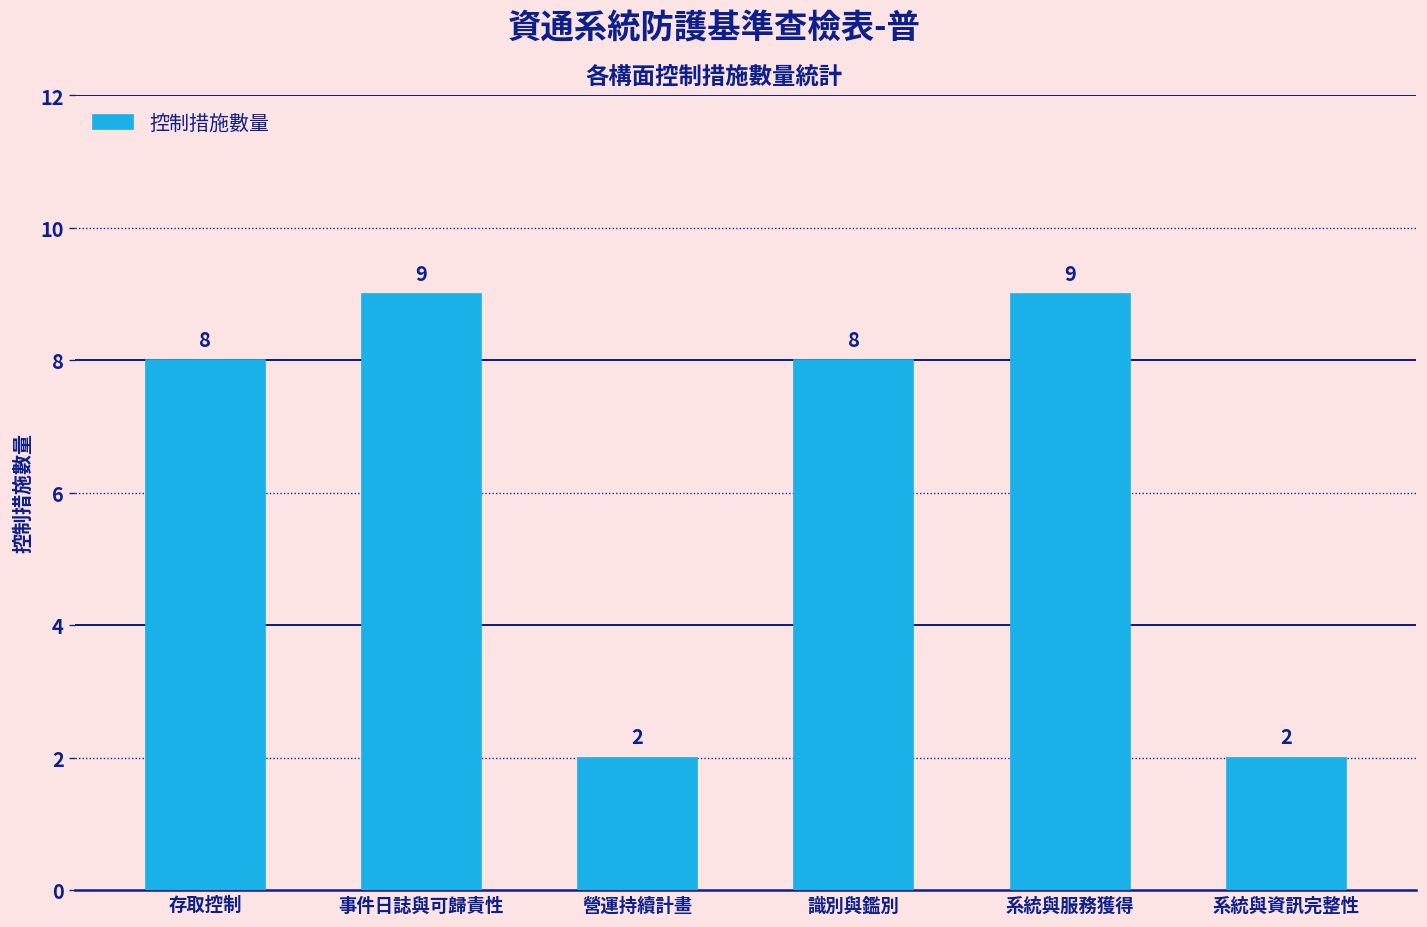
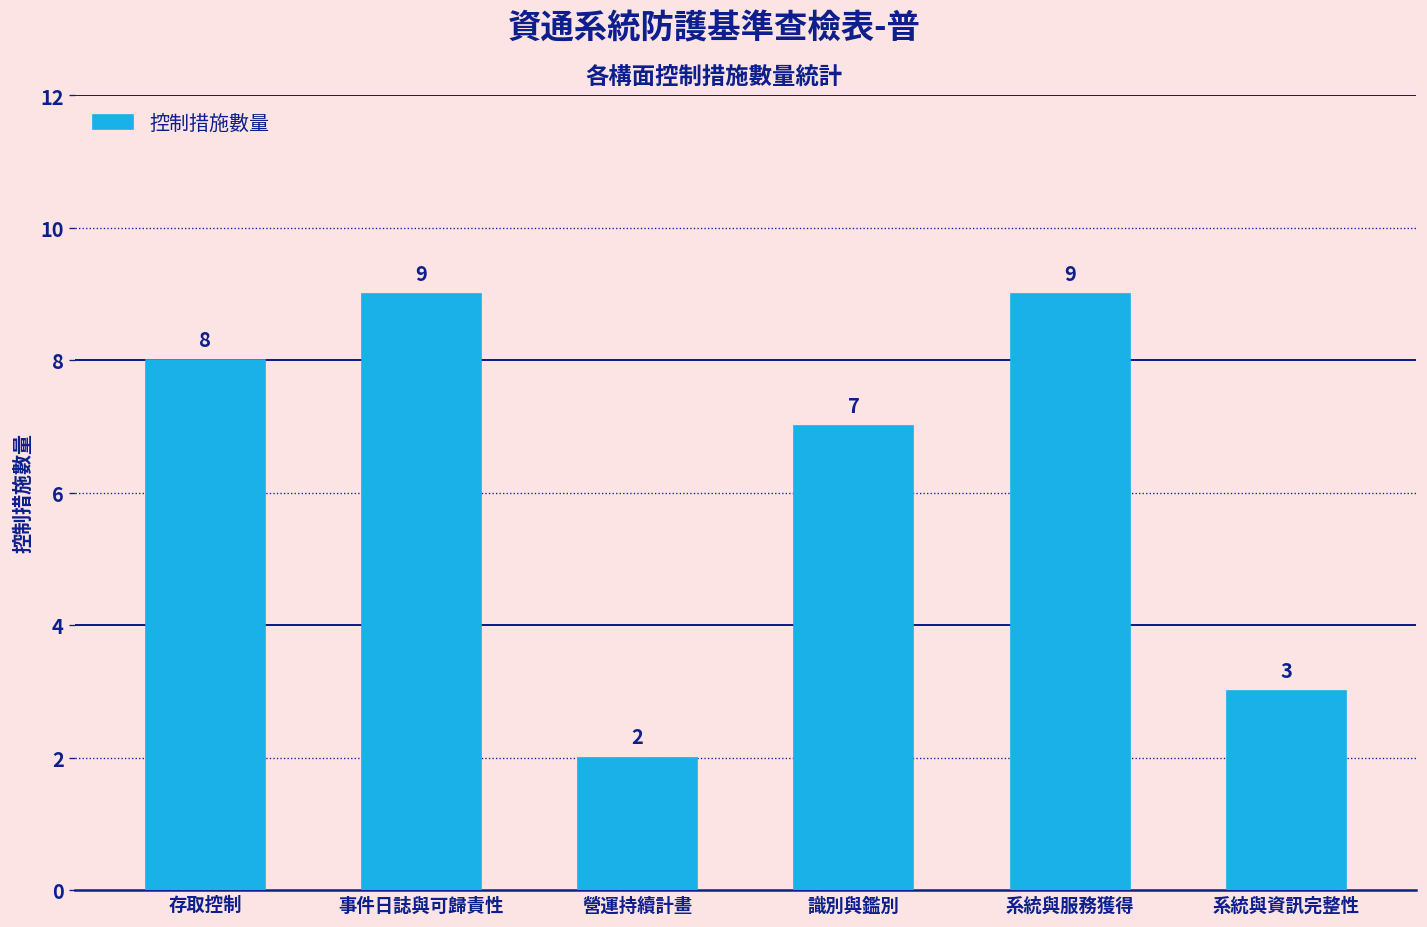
識別與鑑別: 8 -> 7
系統與資訊完整性: 2 -> 3
